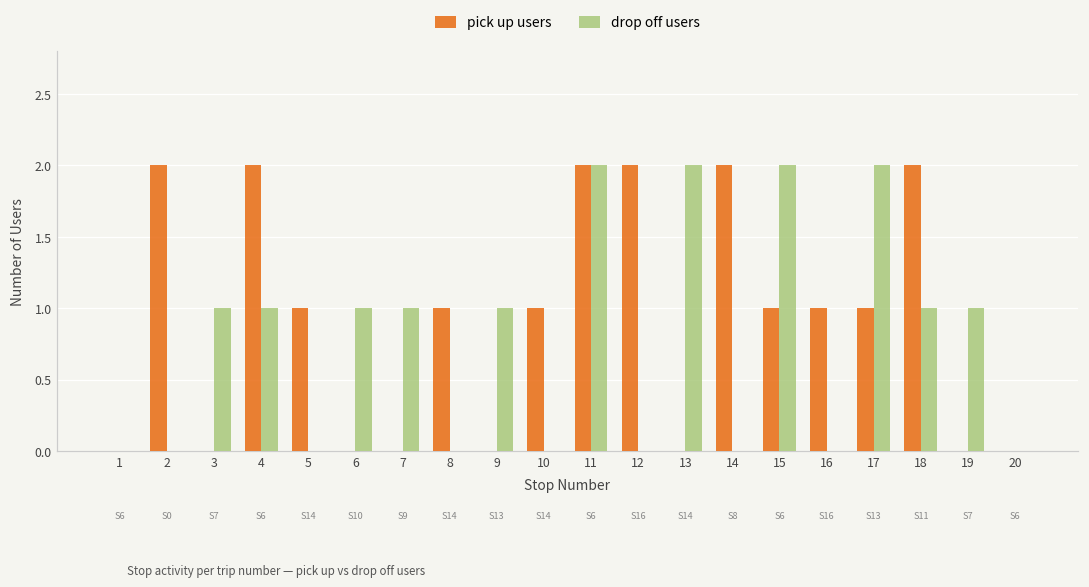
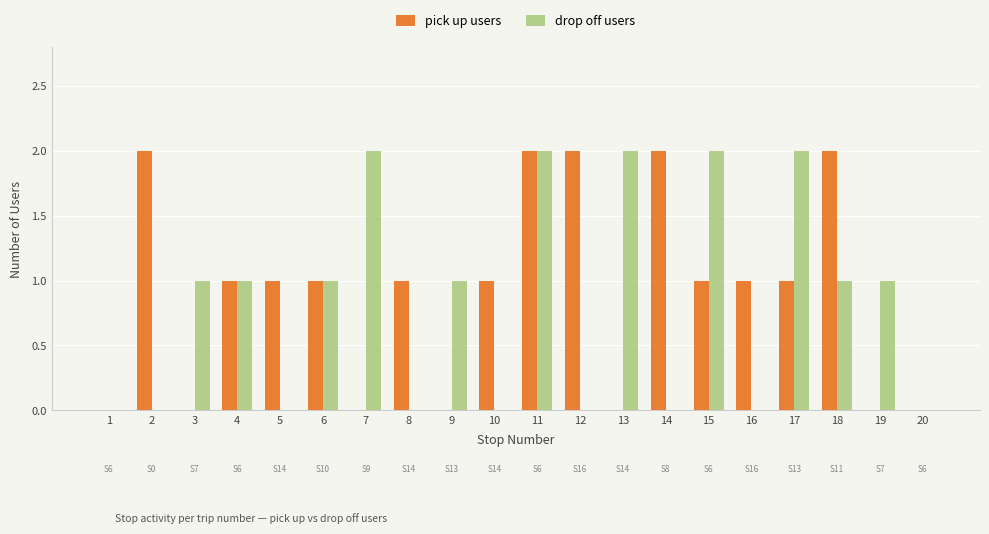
pick up users, 4: 2 -> 1
pick up users, 6: 0 -> 1
drop off users, 7: 1 -> 2
